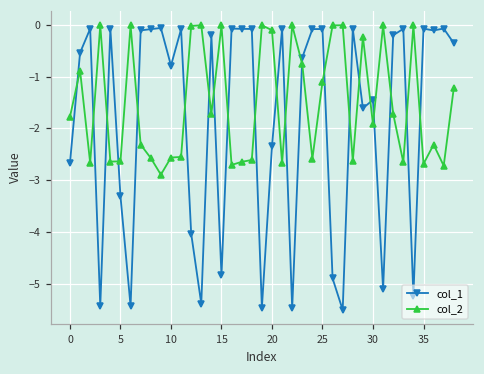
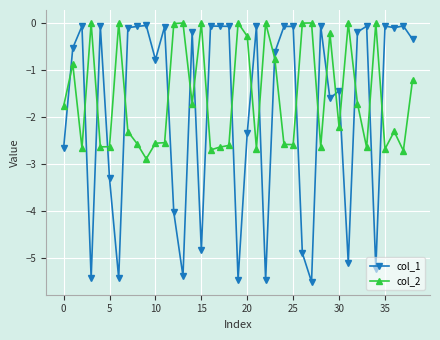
col_2, 20: -0.1 -> -0.3
col_2, 25: -1.1 -> -2.6
col_2, 30: -1.9 -> -2.2
